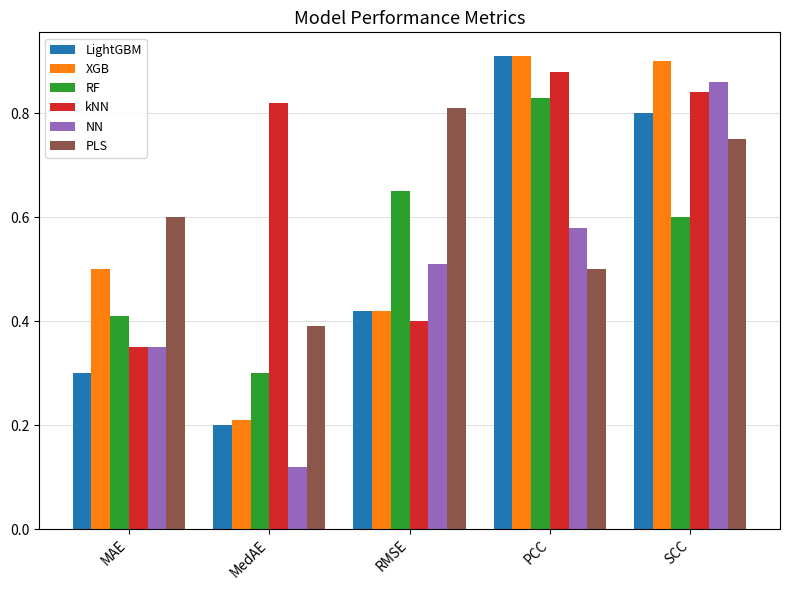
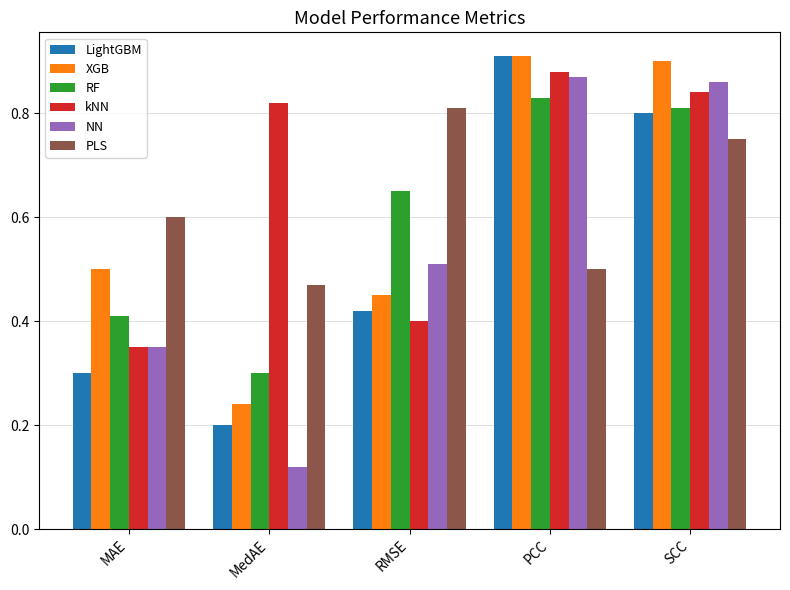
XGB, MedAE: 0.21 -> 0.24
PLS, MedAE: 0.39 -> 0.47
XGB, RMSE: 0.42 -> 0.45
NN, PCC: 0.58 -> 0.87
RF, SCC: 0.60 -> 0.81
